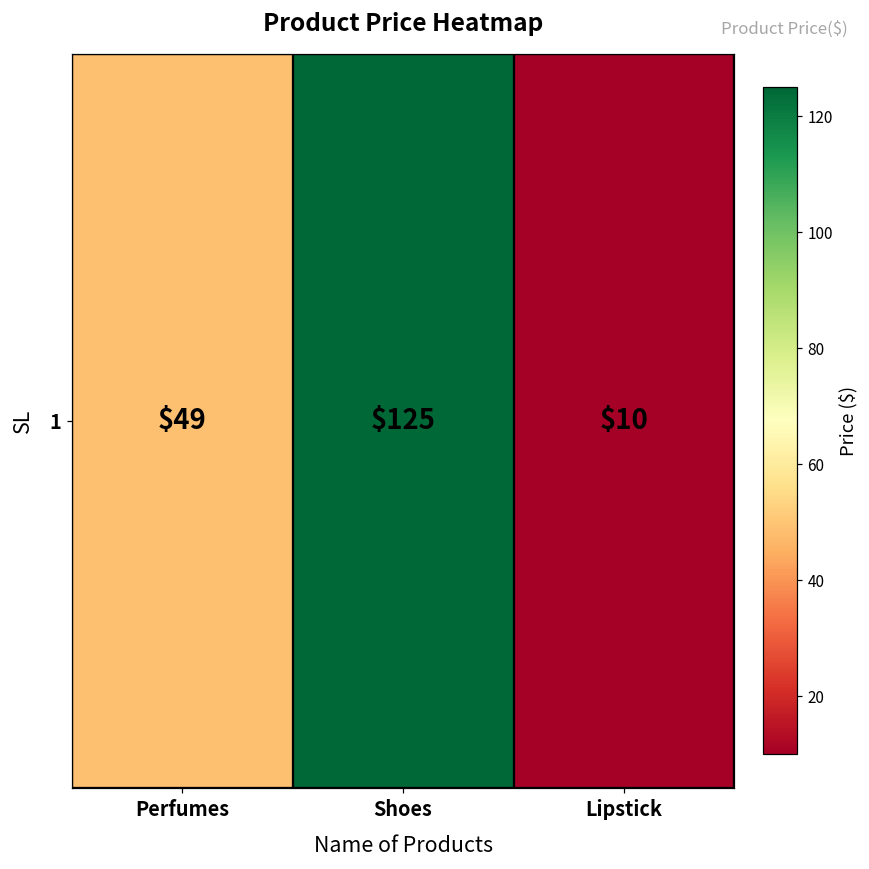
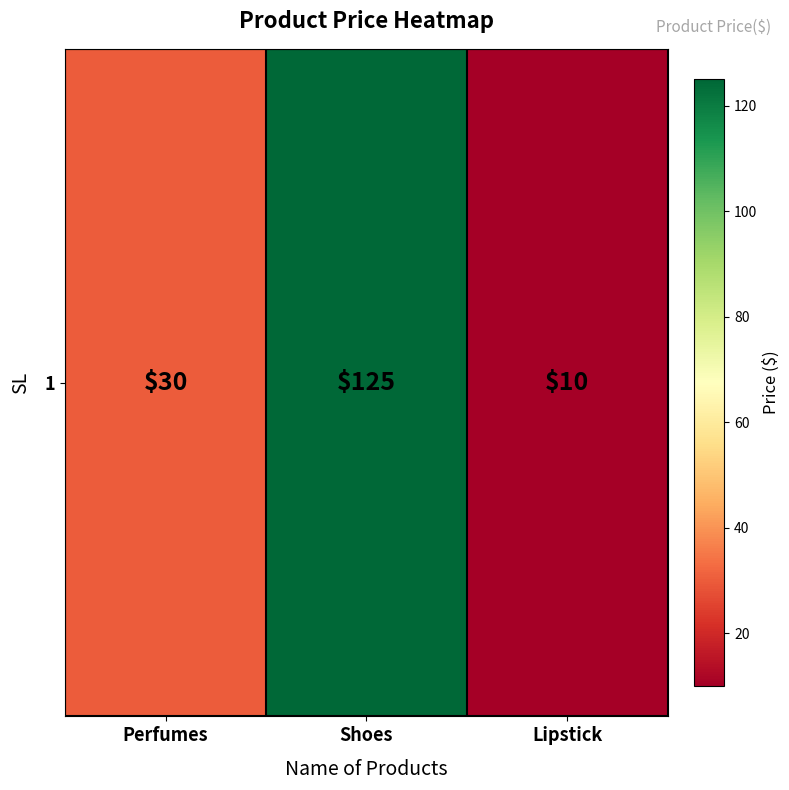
1, Perfumes: $49 -> $30
